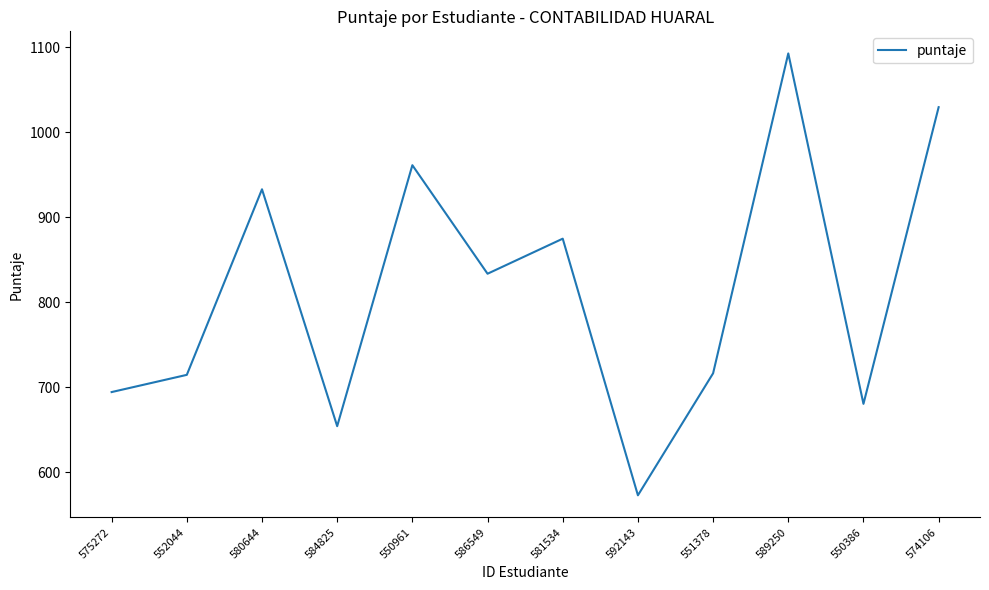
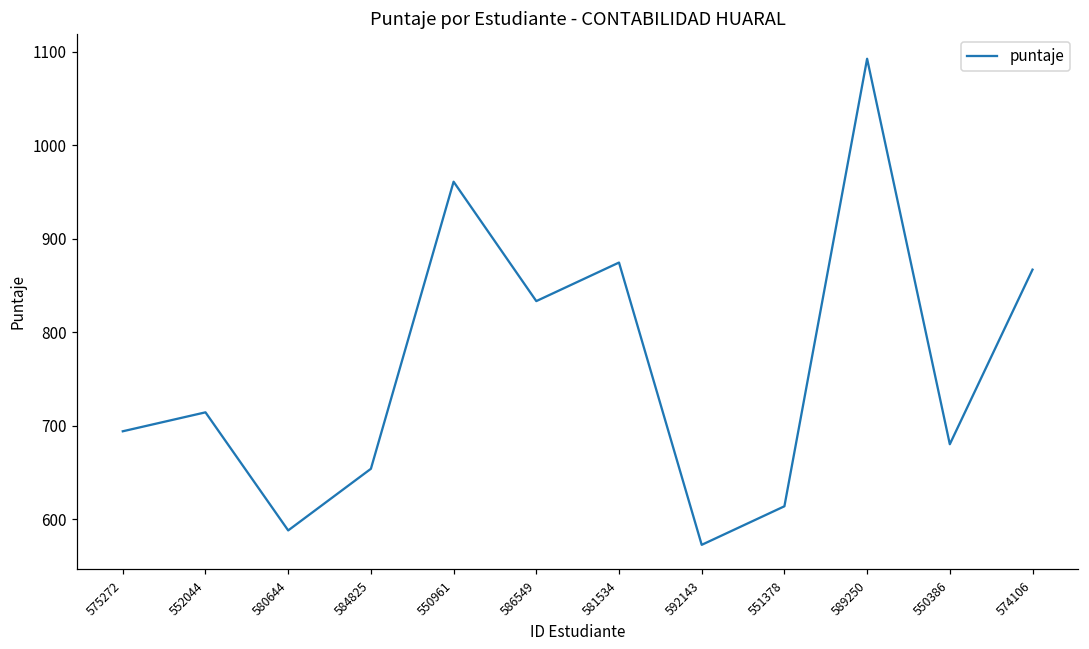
580644: 930 -> 590
551378: 720 -> 610
574106: 1030 -> 870
